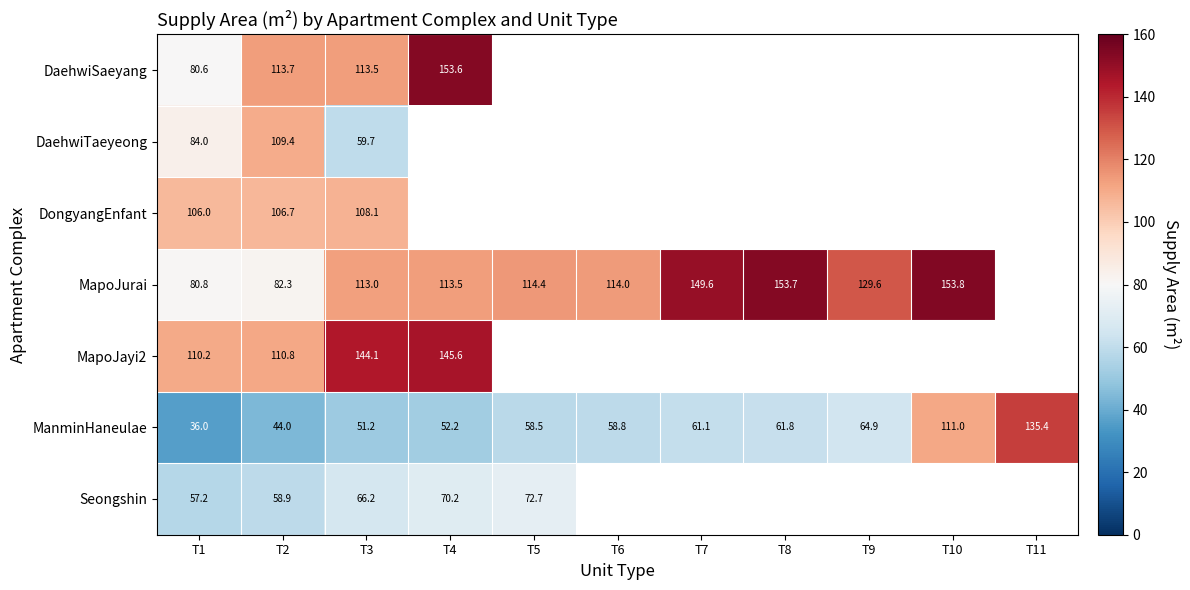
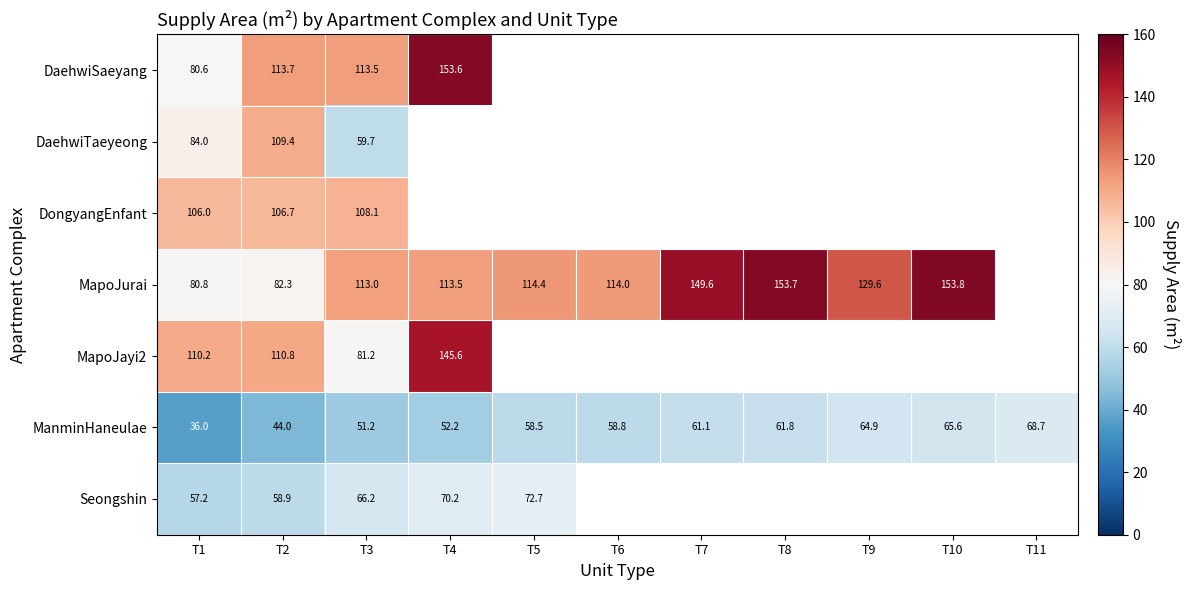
MapoJayi2, T3: 144.1 -> 81.2
ManminHaneulae, T10: 111.0 -> 65.6
ManminHaneulae, T11: 135.4 -> 68.7
